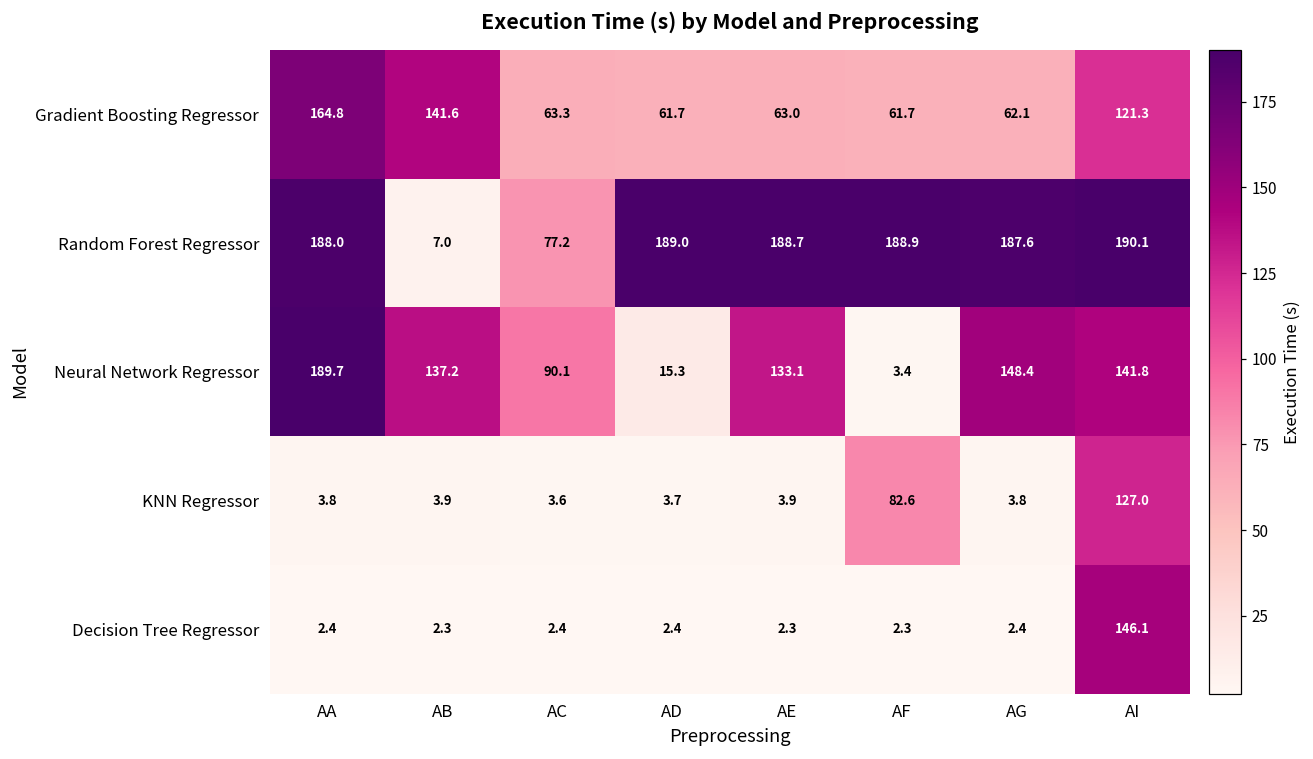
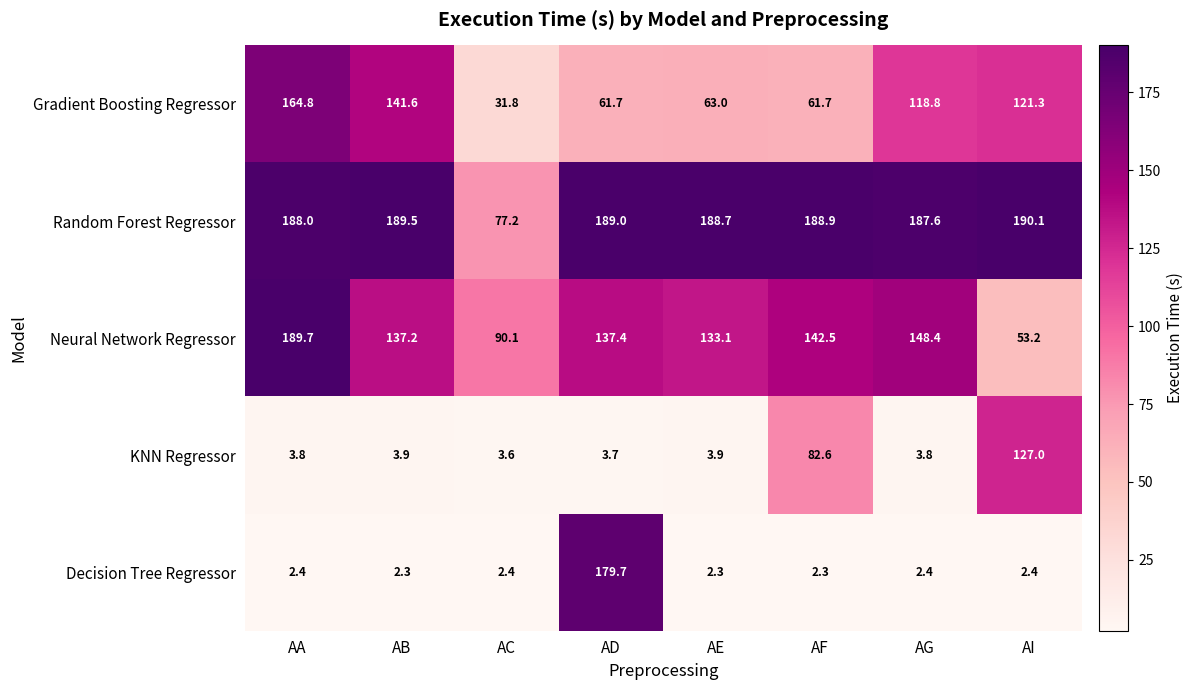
Gradient Boosting Regressor, AC: 63.3 -> 31.8
Gradient Boosting Regressor, AG: 62.1 -> 118.8
Random Forest Regressor, AB: 7.0 -> 189.5
Neural Network Regressor, AD: 15.3 -> 137.4
Neural Network Regressor, AF: 3.4 -> 142.5
Neural Network Regressor, AI: 141.8 -> 53.2
Decision Tree Regressor, AD: 2.4 -> 179.7
Decision Tree Regressor, AI: 146.1 -> 2.4
